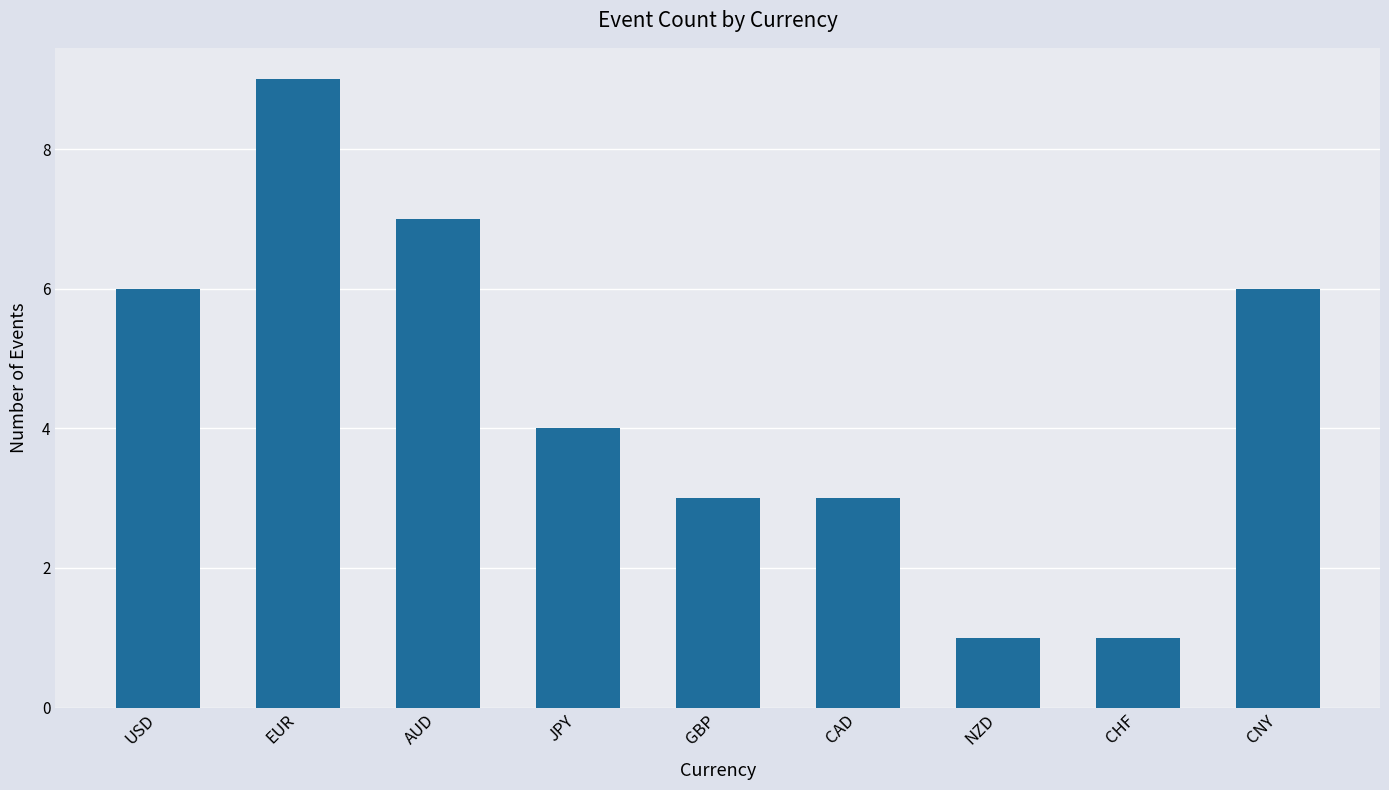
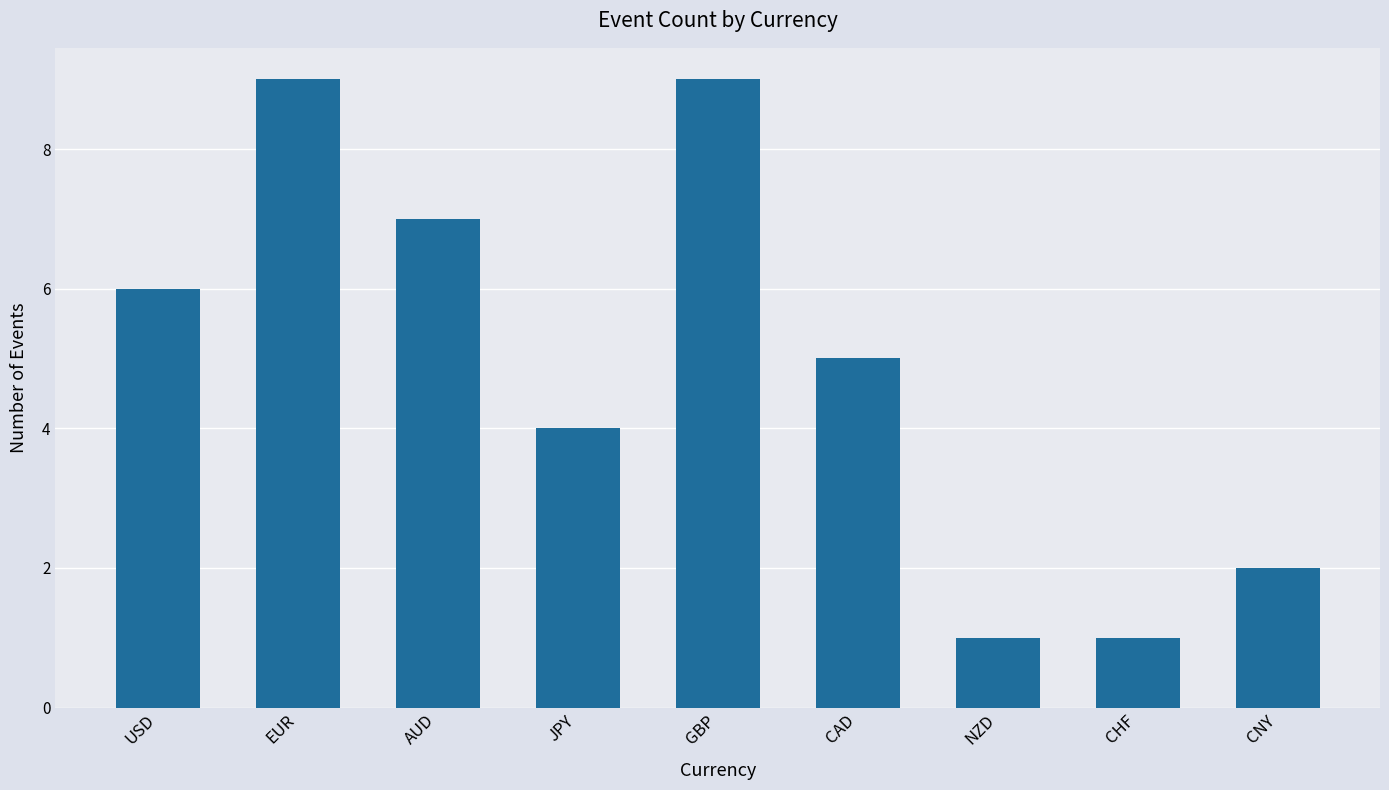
GBP: 3 -> 9
CAD: 3 -> 5
CNY: 6 -> 2
